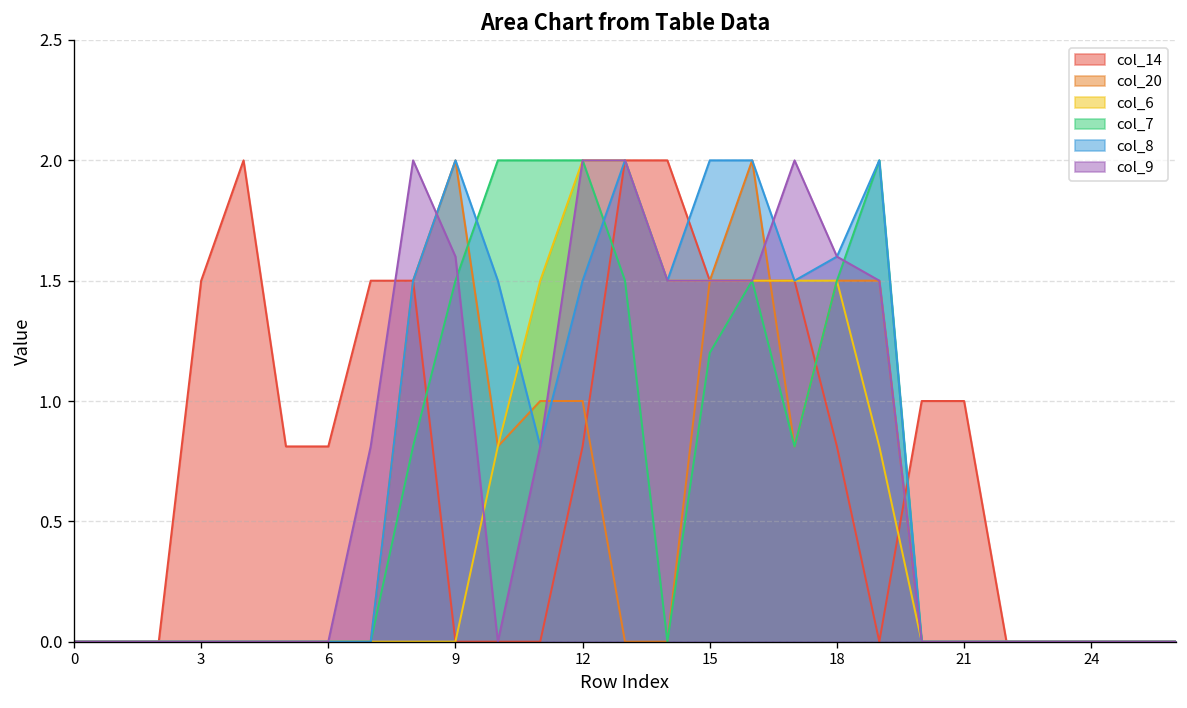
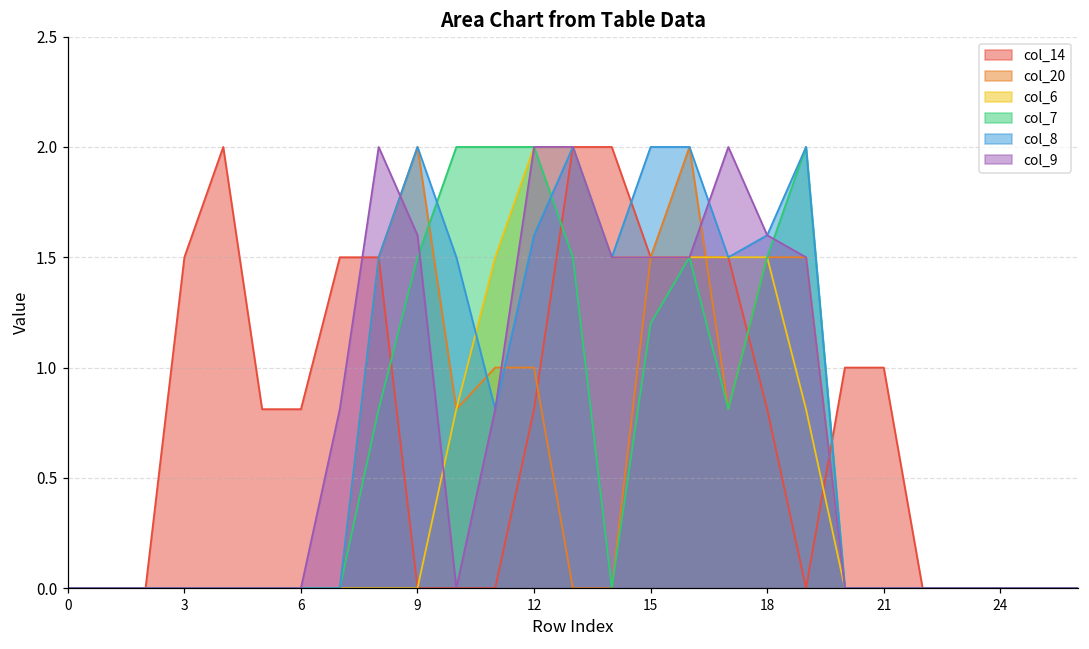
col_8, 12: 1.5 -> 1.6
